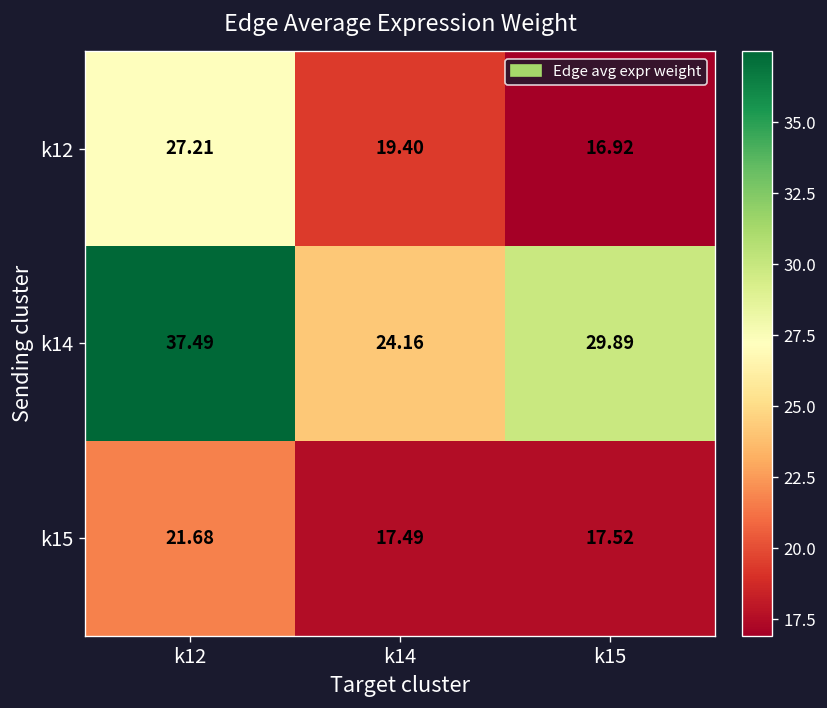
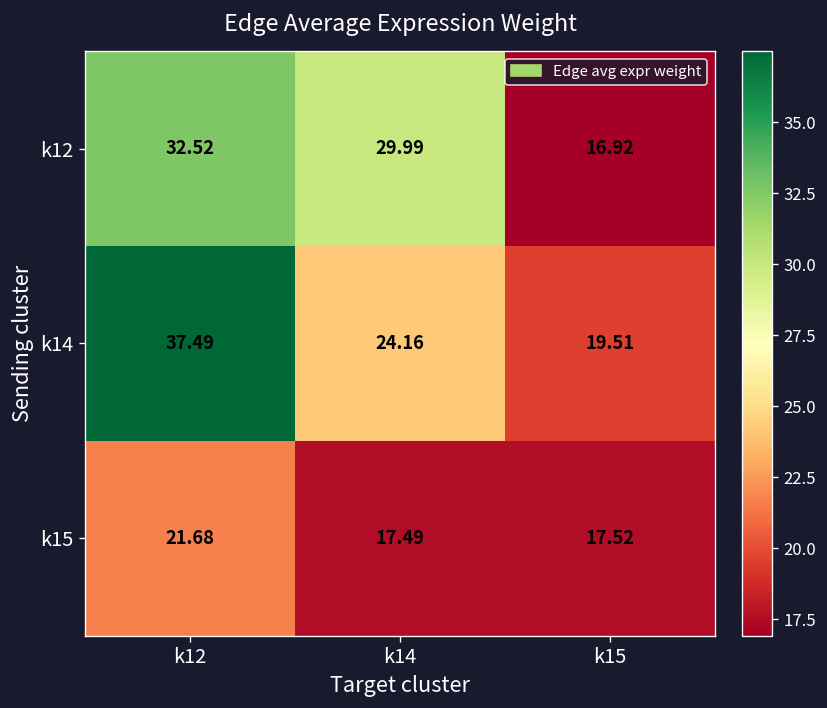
k12, k12: 27.21 -> 32.52
k12, k14: 19.40 -> 29.99
k14, k15: 29.89 -> 19.51
